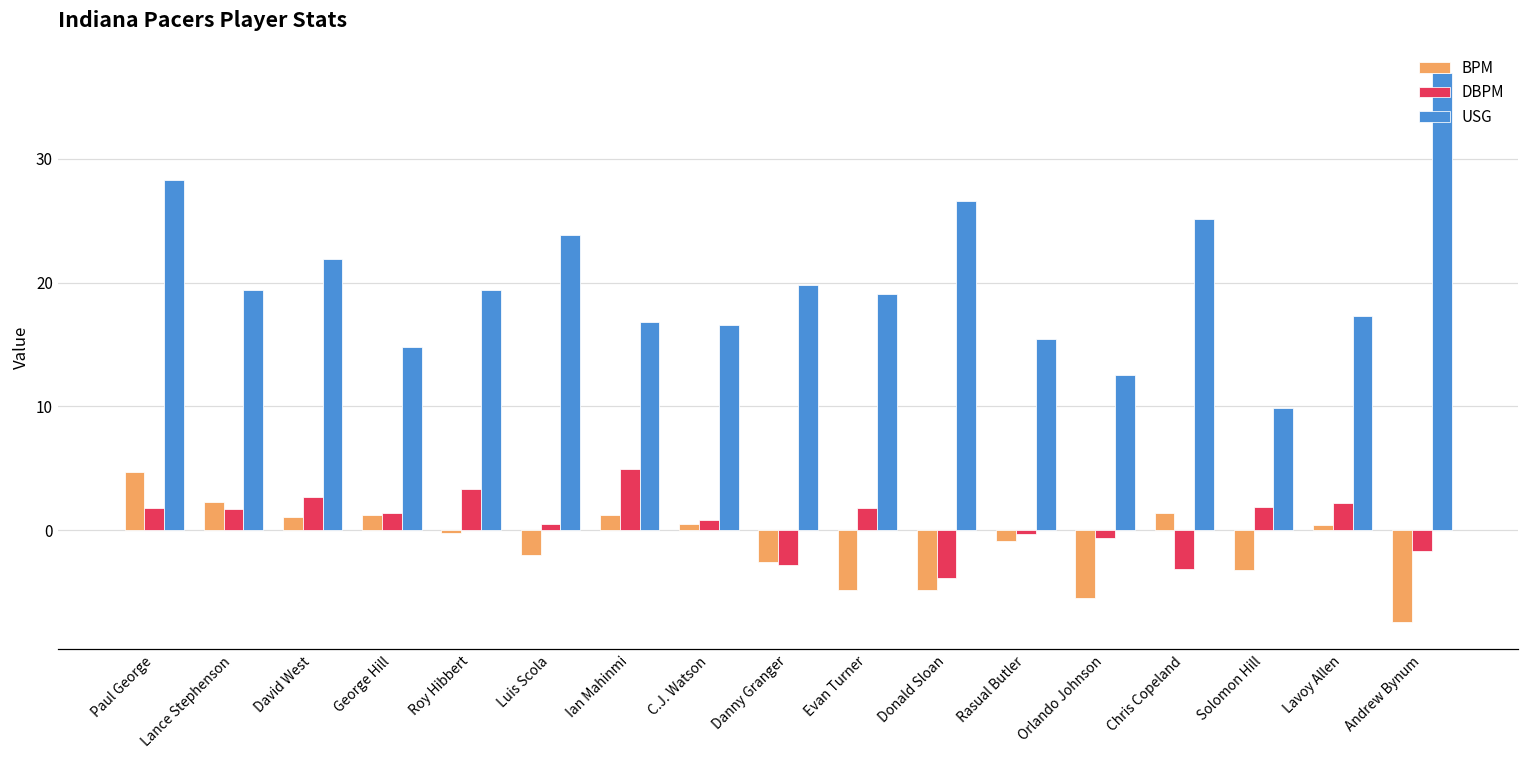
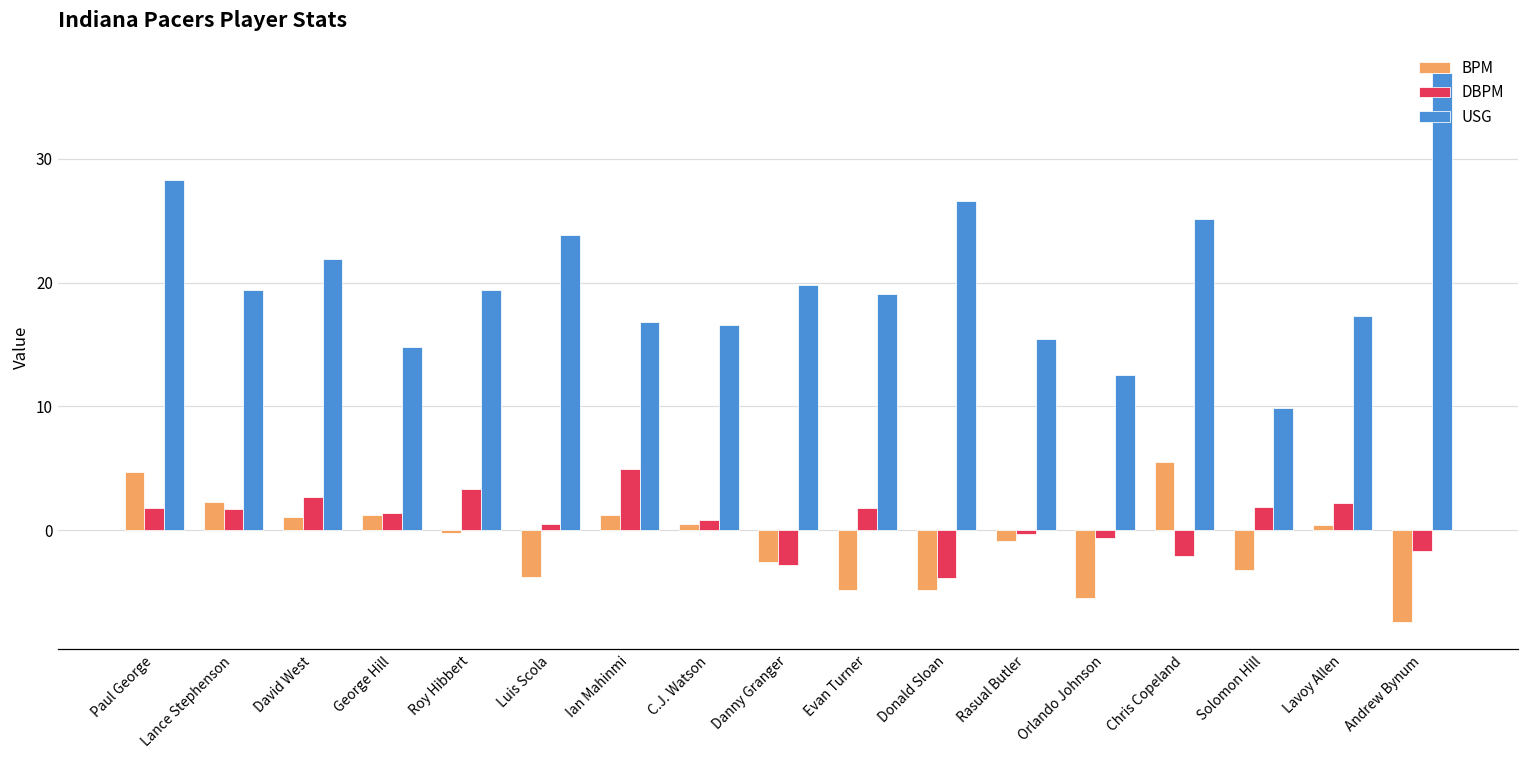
BPM, Luis Scola: -2.0 -> -3.8
BPM, Chris Copeland: 1.4 -> 5.5
DBPM, Chris Copeland: -3.1 -> -2.1
